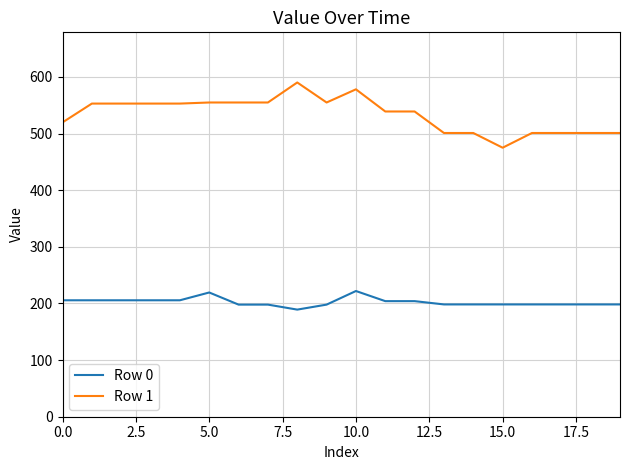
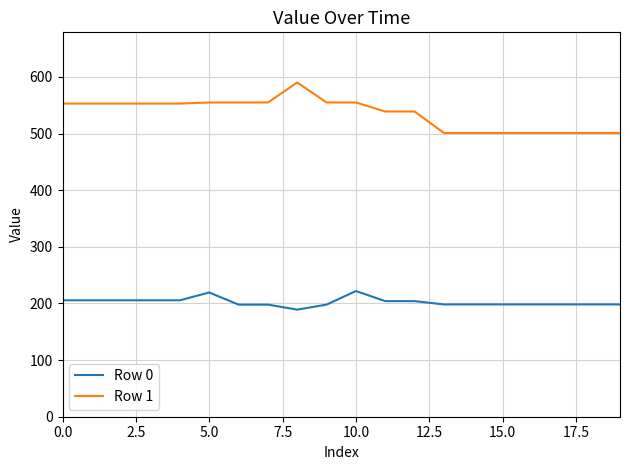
Row 1, 0.0: 520 -> 550
Row 1, 10.0: 580 -> 550
Row 1, 15.0: 480 -> 500
